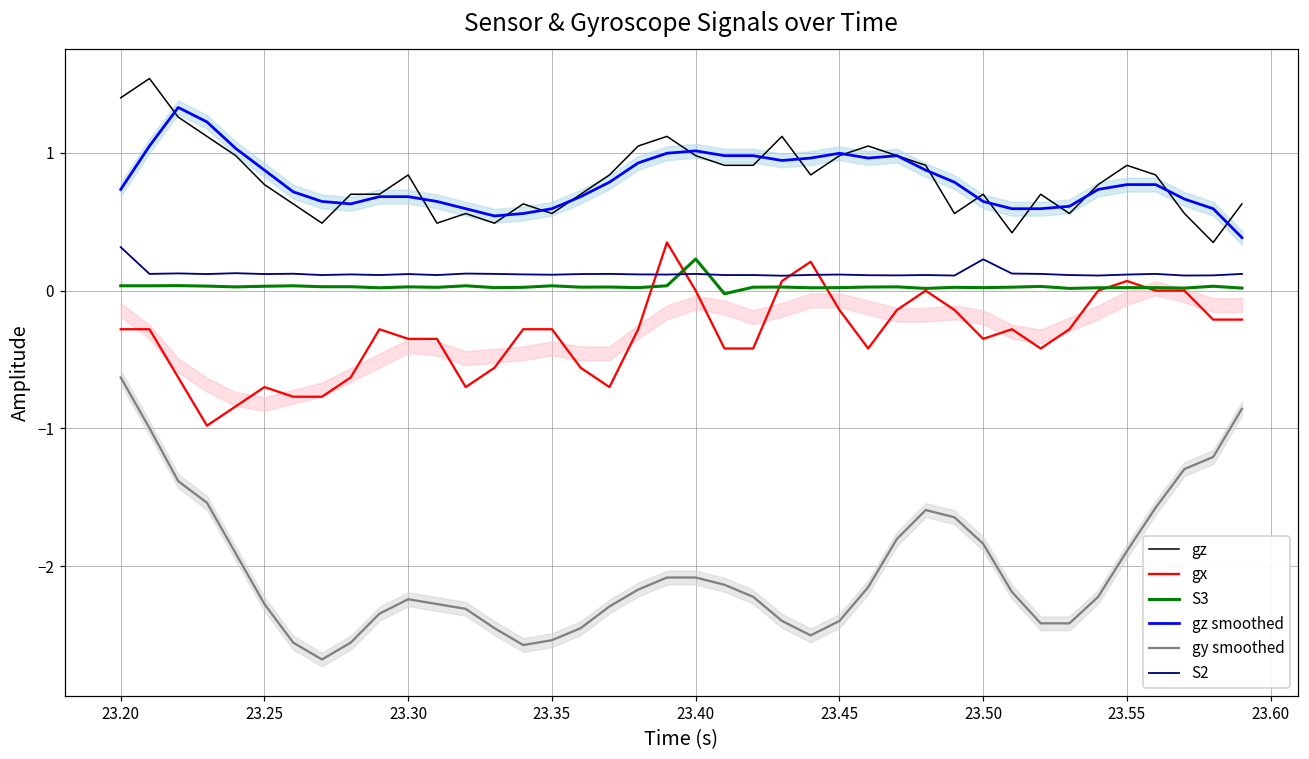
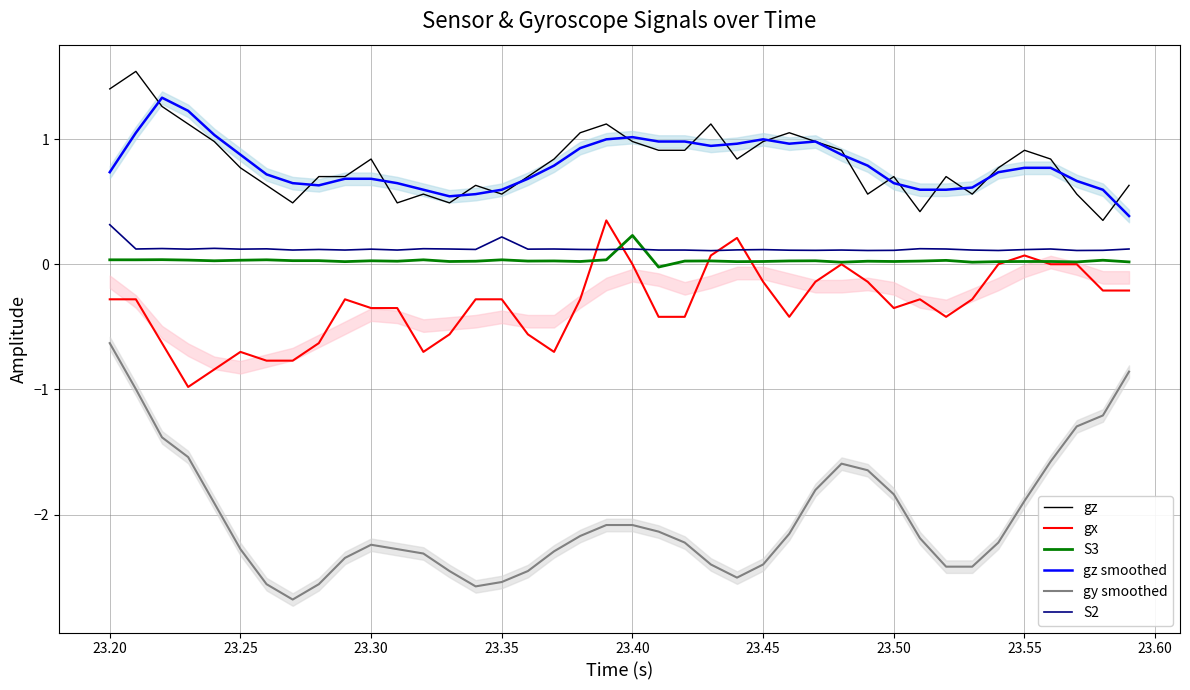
S2, 23.35: 0.12 -> 0.22
S2, 23.50: 0.23 -> 0.11
